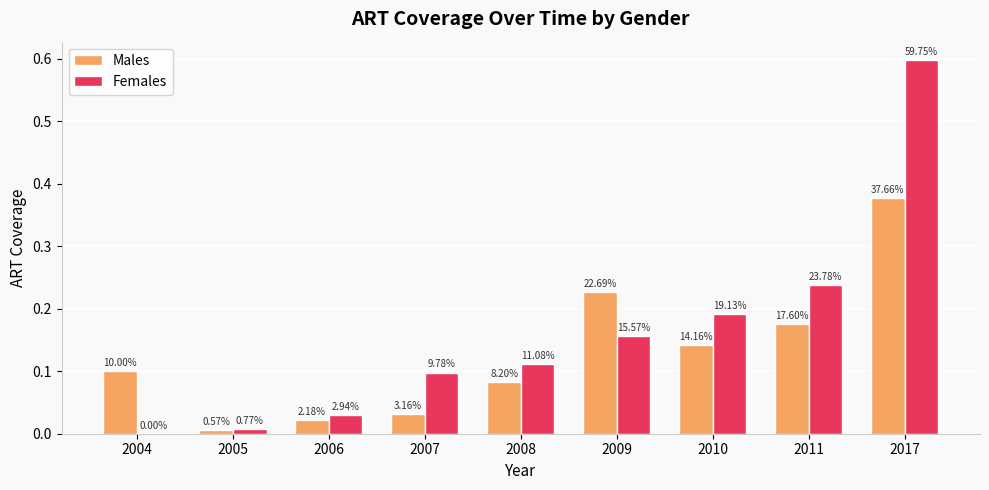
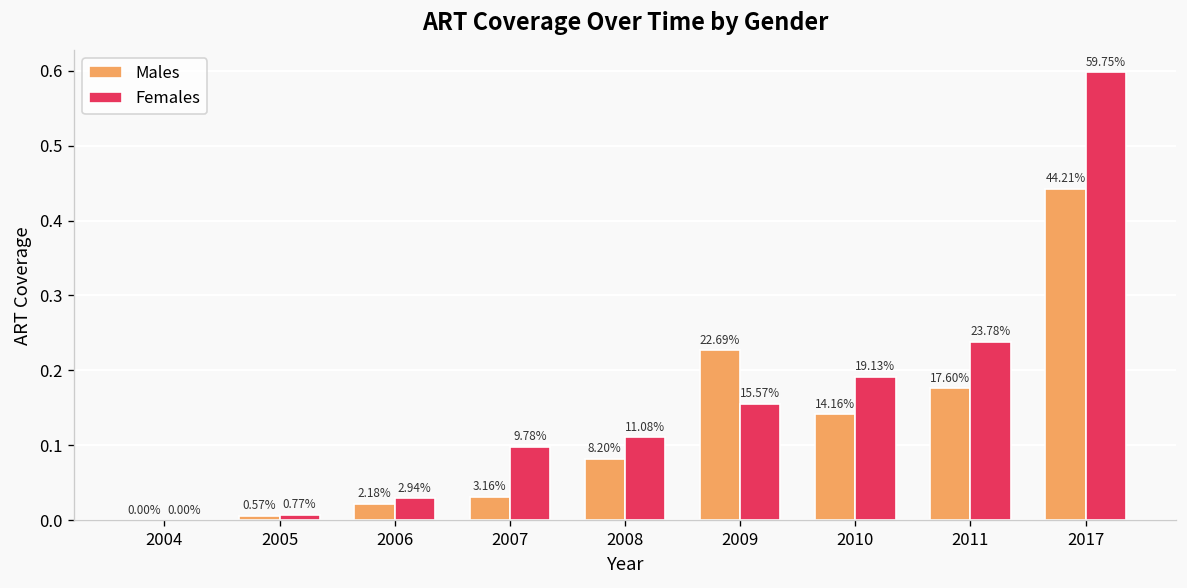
Males, 2004: 10.00% -> 0.00%
Males, 2017: 37.66% -> 44.21%
